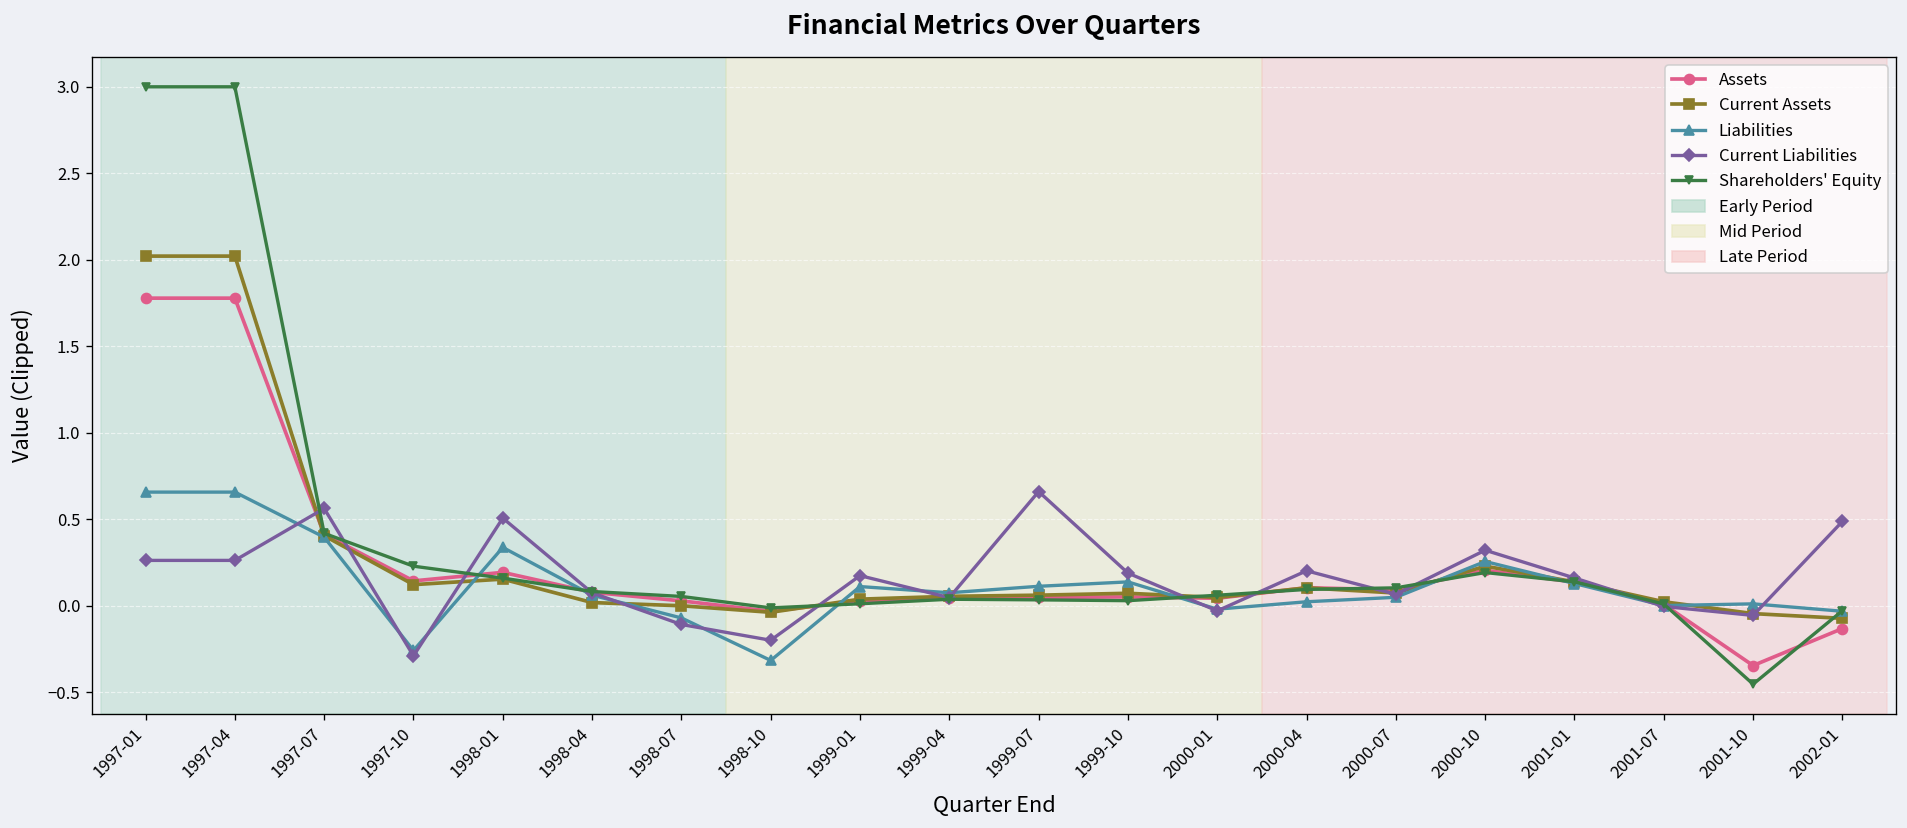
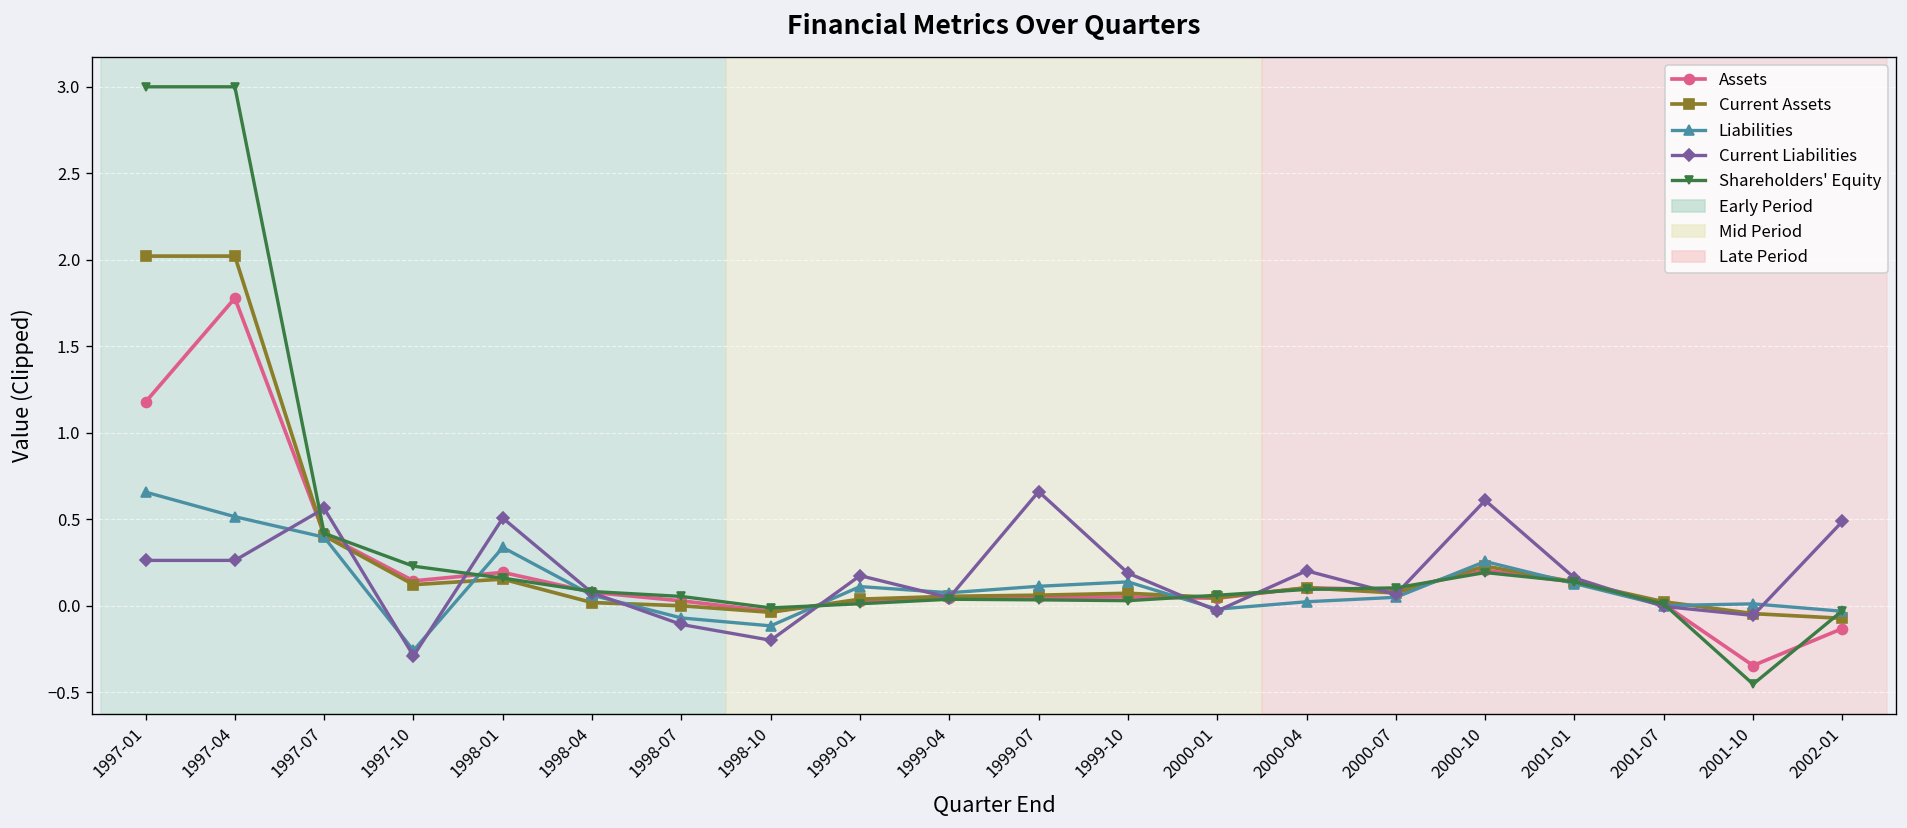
Assets, 1997-01: 1.78 -> 1.18
Liabilities, 1997-04: 0.66 -> 0.51
Liabilities, 1998-10: -0.32 -> -0.12
Current Liabilities, 2000-10: 0.32 -> 0.61
